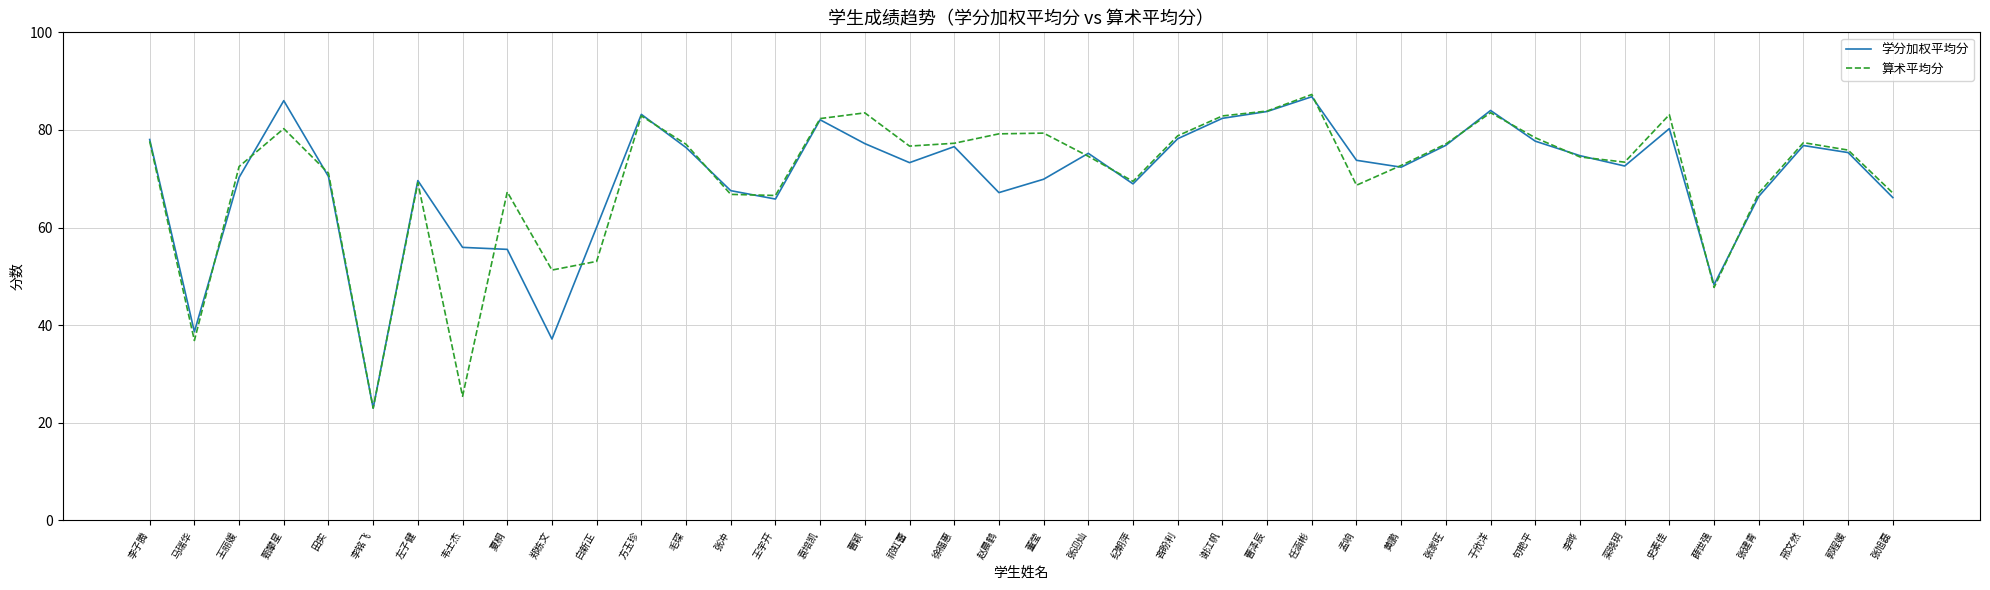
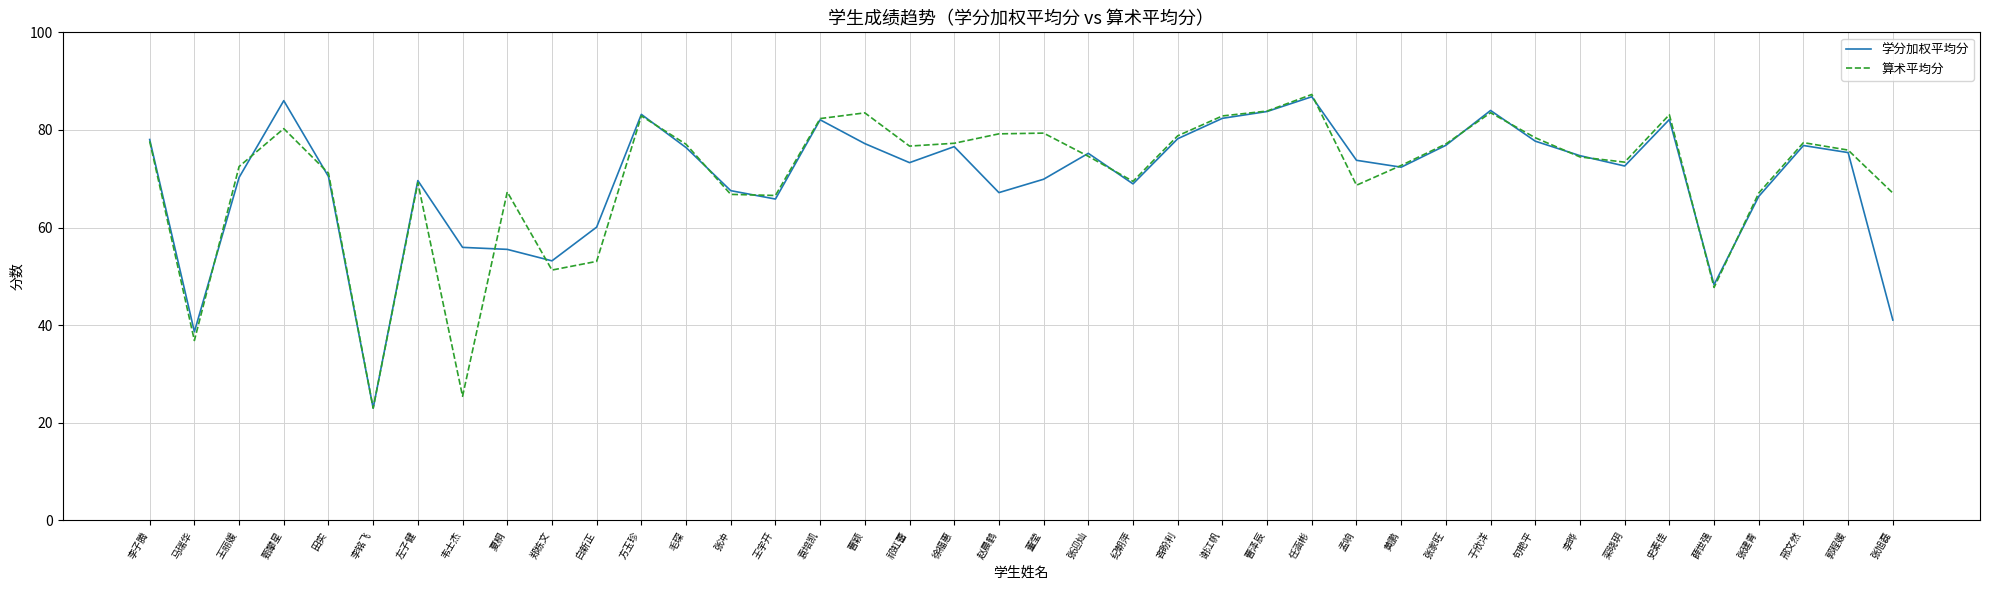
学分加权平均分, 郑栋文: 37 -> 53
学分加权平均分, 史素佳: 80 -> 82
学分加权平均分, 张旭磊: 66 -> 41
